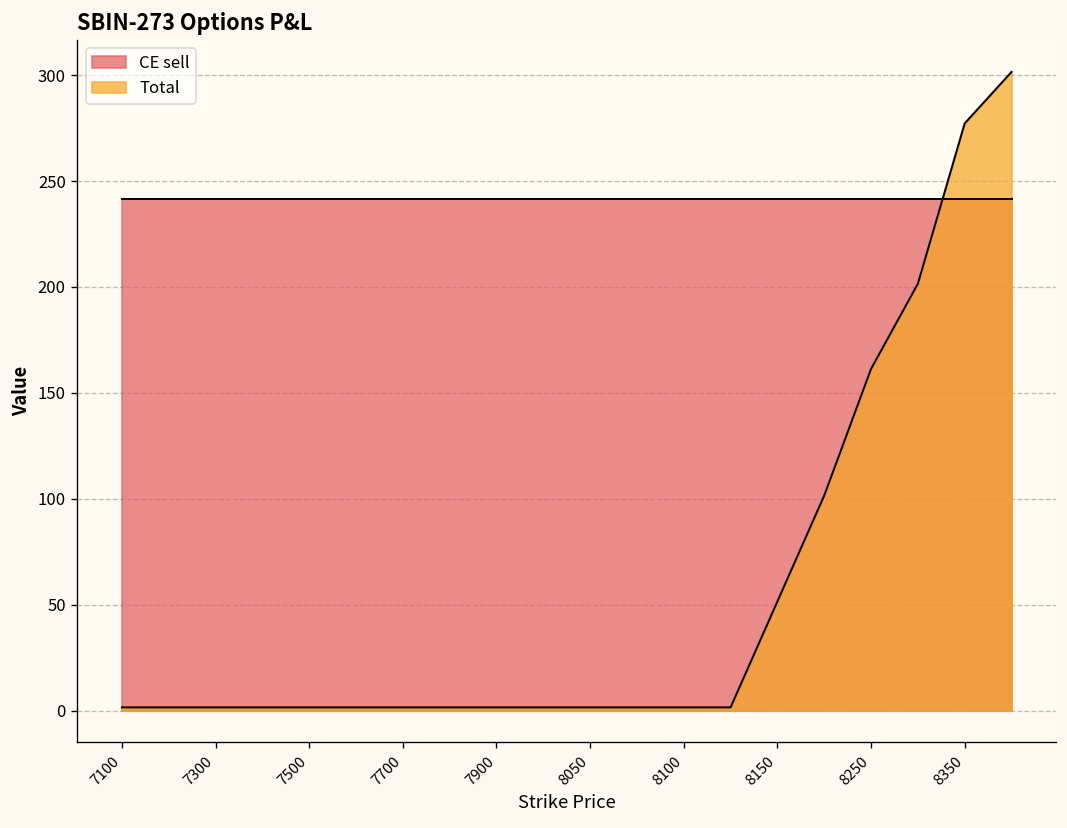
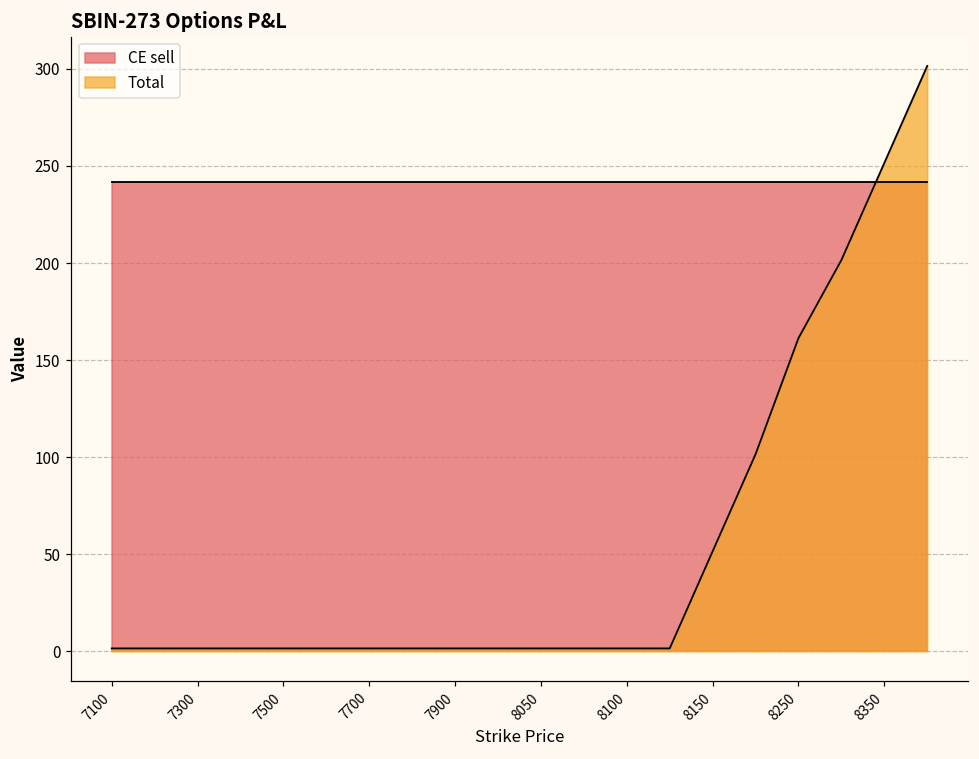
Total, 8350: 277 -> 252
